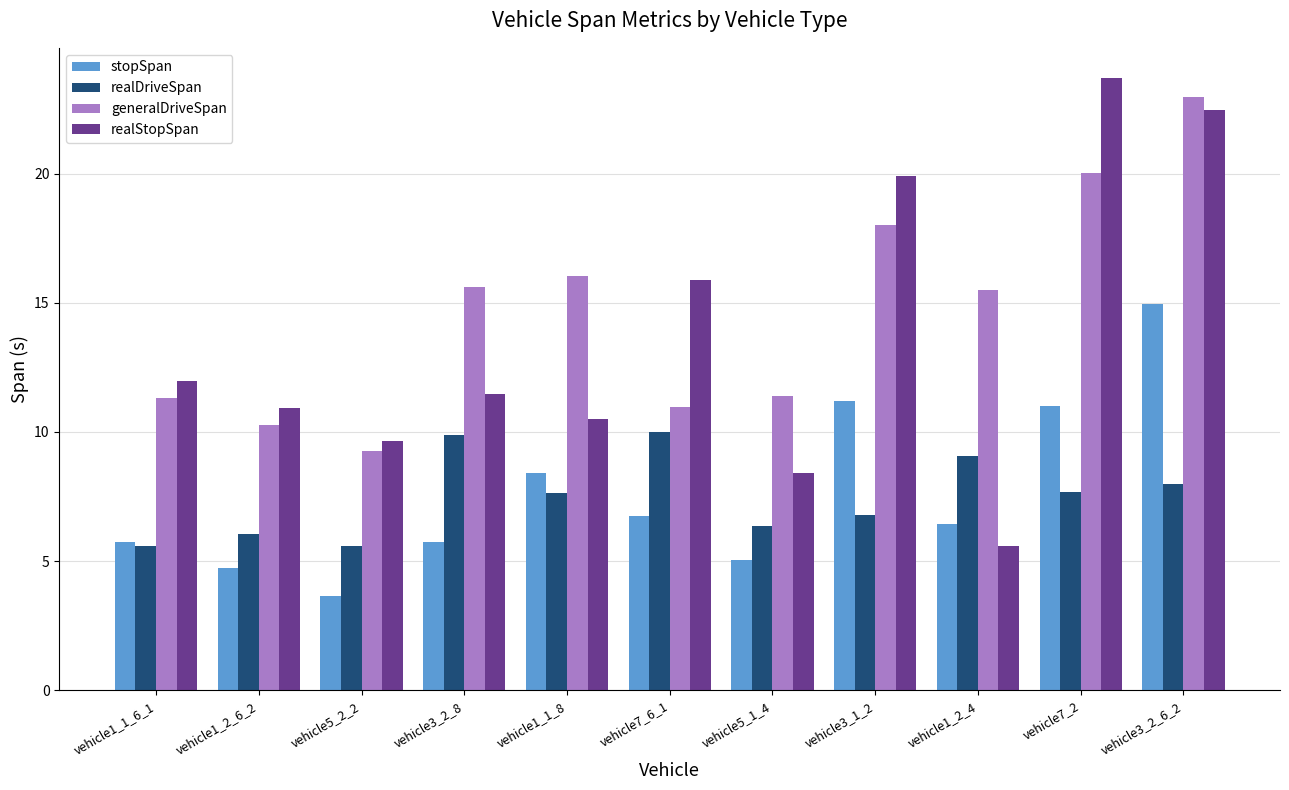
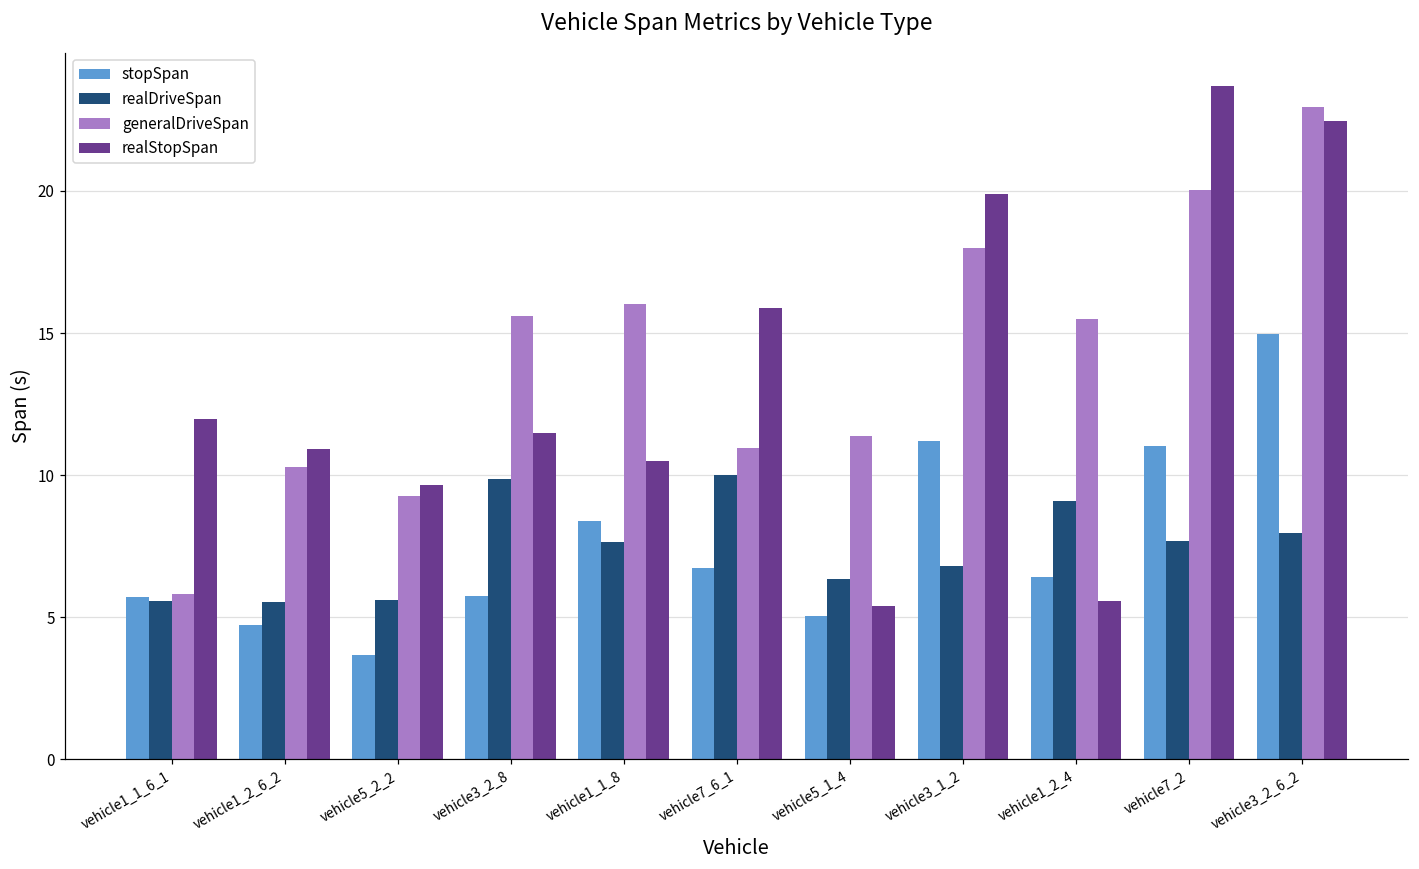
generalDriveSpan, vehicle1_1_6_1: 11.3 -> 5.8
realDriveSpan, vehicle1_2_6_2: 6.1 -> 5.5
realStopSpan, vehicle5_1_4: 8.4 -> 5.4
